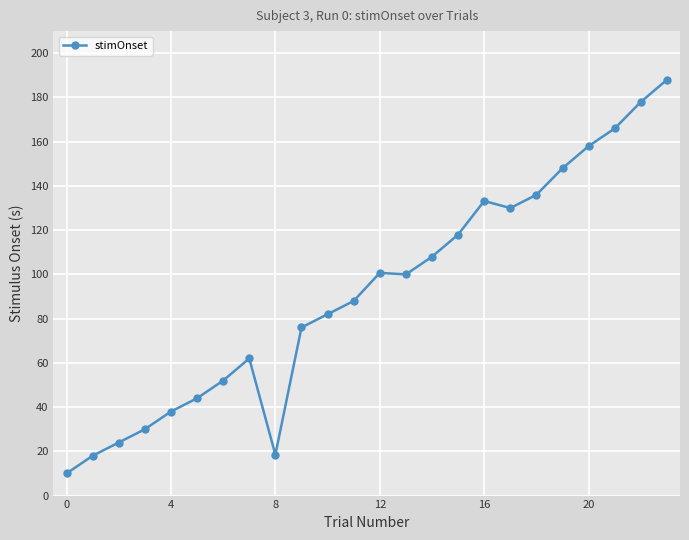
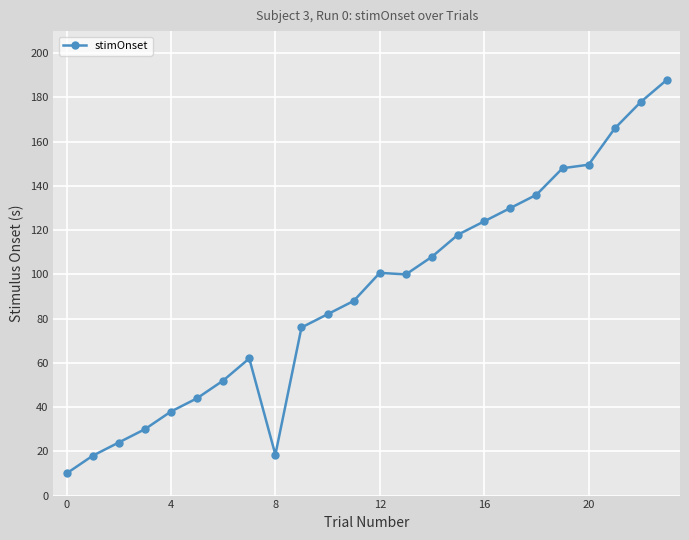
16: 133 -> 124
20: 158 -> 150
